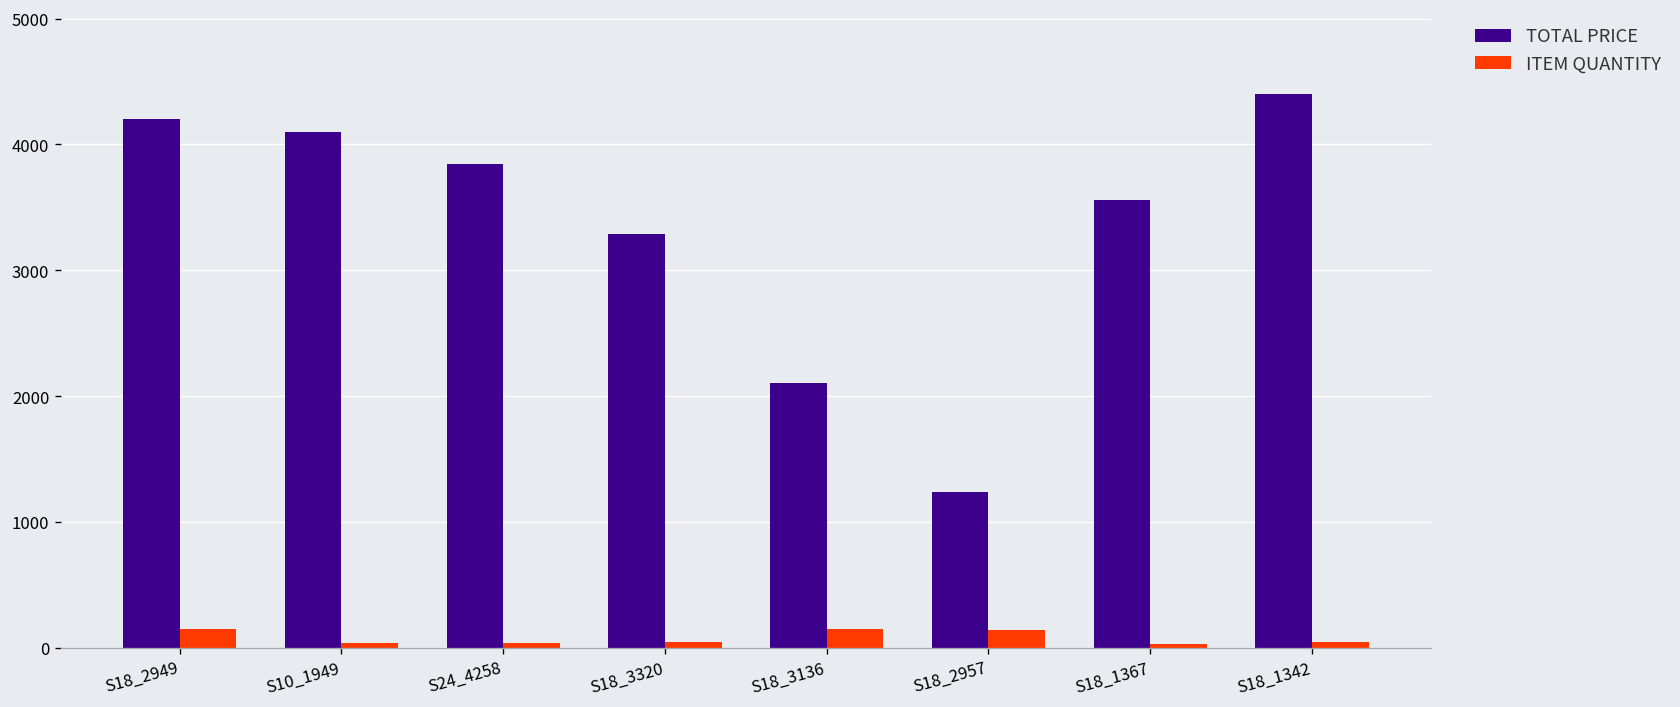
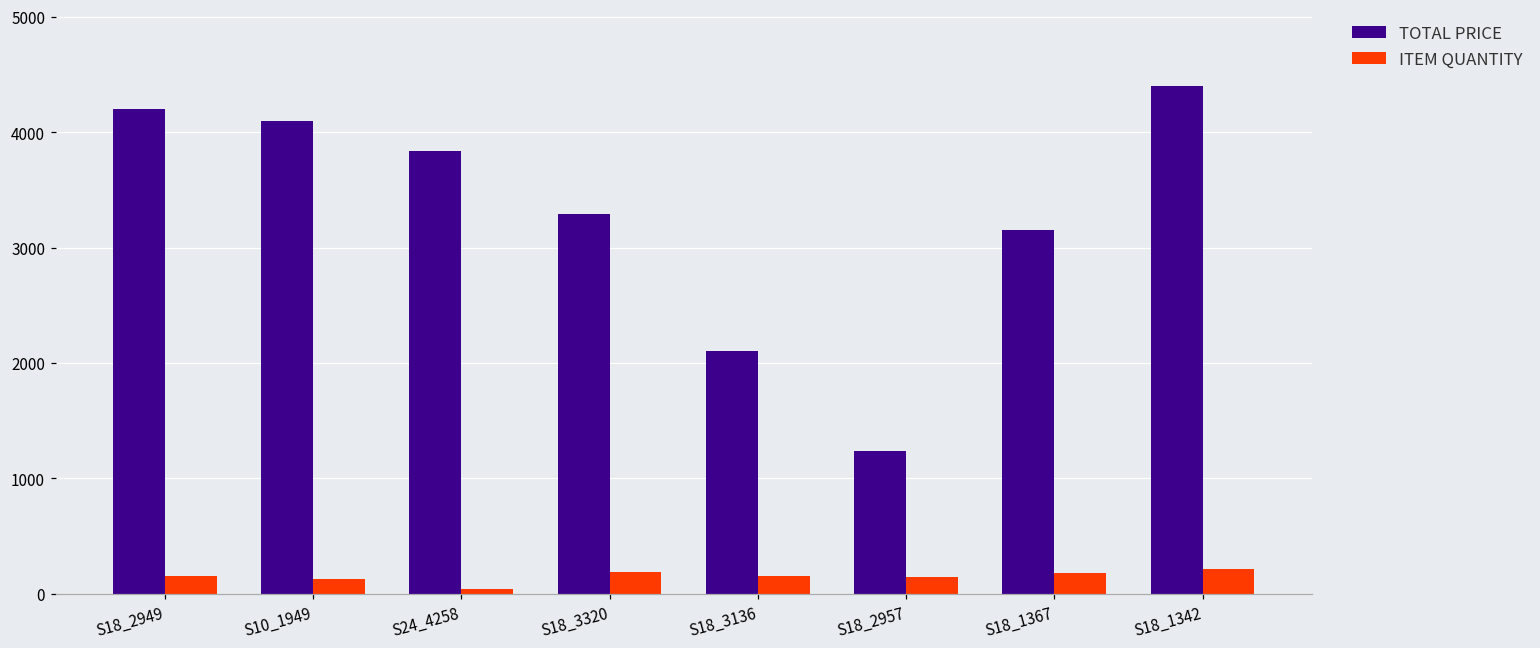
ITEM QUANTITY, S10_1949: 40 -> 130
ITEM QUANTITY, S18_3320: 50 -> 190
TOTAL PRICE, S18_1367: 3560 -> 3160
ITEM QUANTITY, S18_1367: 30 -> 180
ITEM QUANTITY, S18_1342: 40 -> 210
